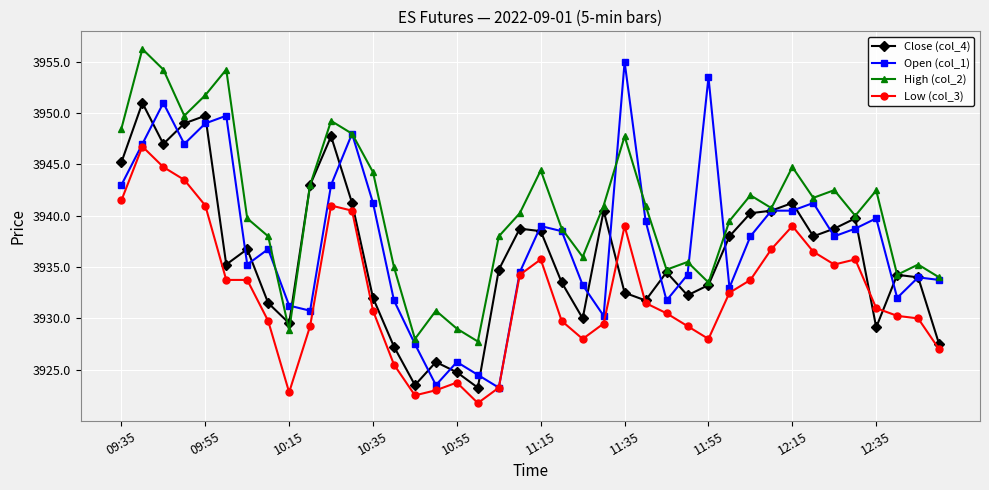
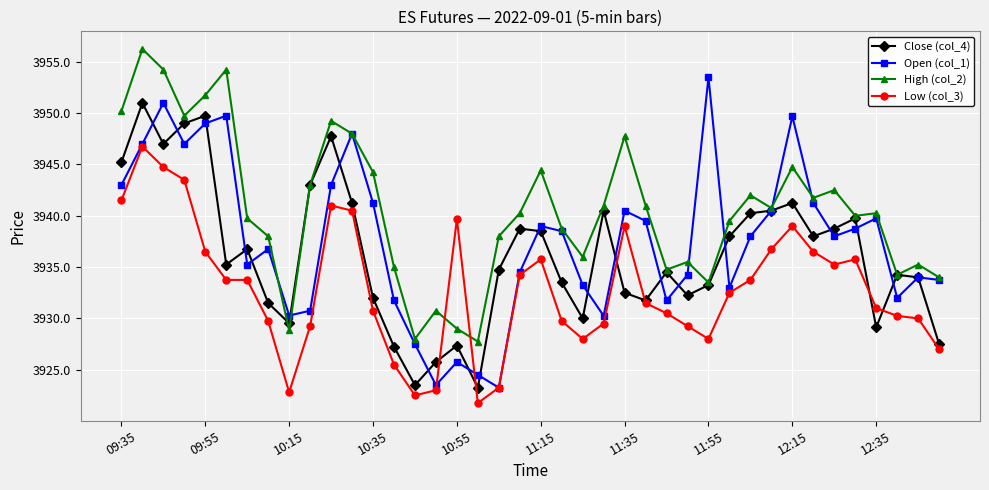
High (col_2), 09:35: 3948.5 -> 3950.2
Low (col_3), 09:55: 3941.0 -> 3936.5
Open (col_1), 10:15: 3931.3 -> 3930.3
Close (col_4), 10:55: 3924.8 -> 3927.4
Low (col_3), 10:55: 3923.8 -> 3939.7
Open (col_1), 11:35: 3955.0 -> 3940.5
Open (col_1), 12:15: 3940.5 -> 3949.7
High (col_2), 12:35: 3942.5 -> 3940.3
